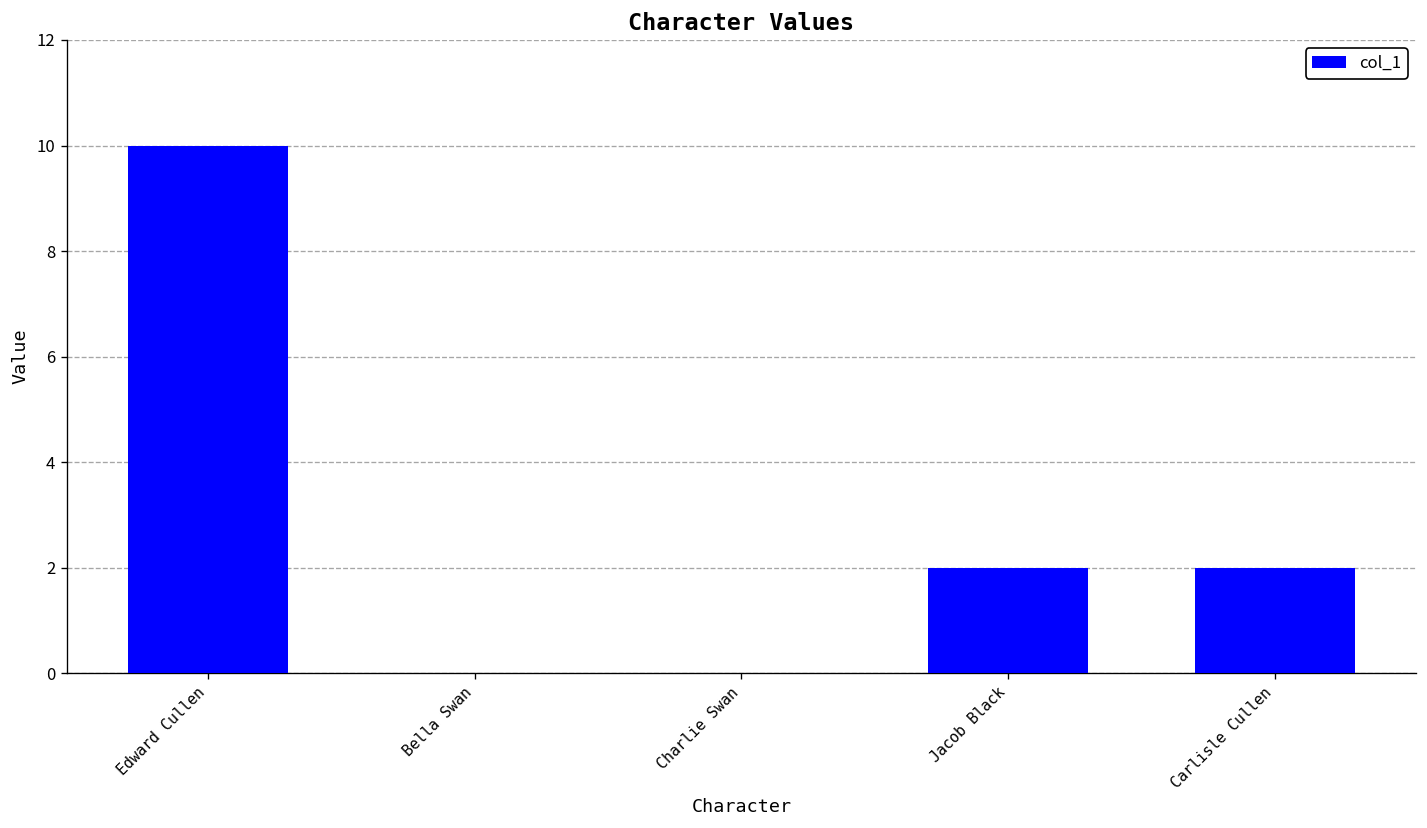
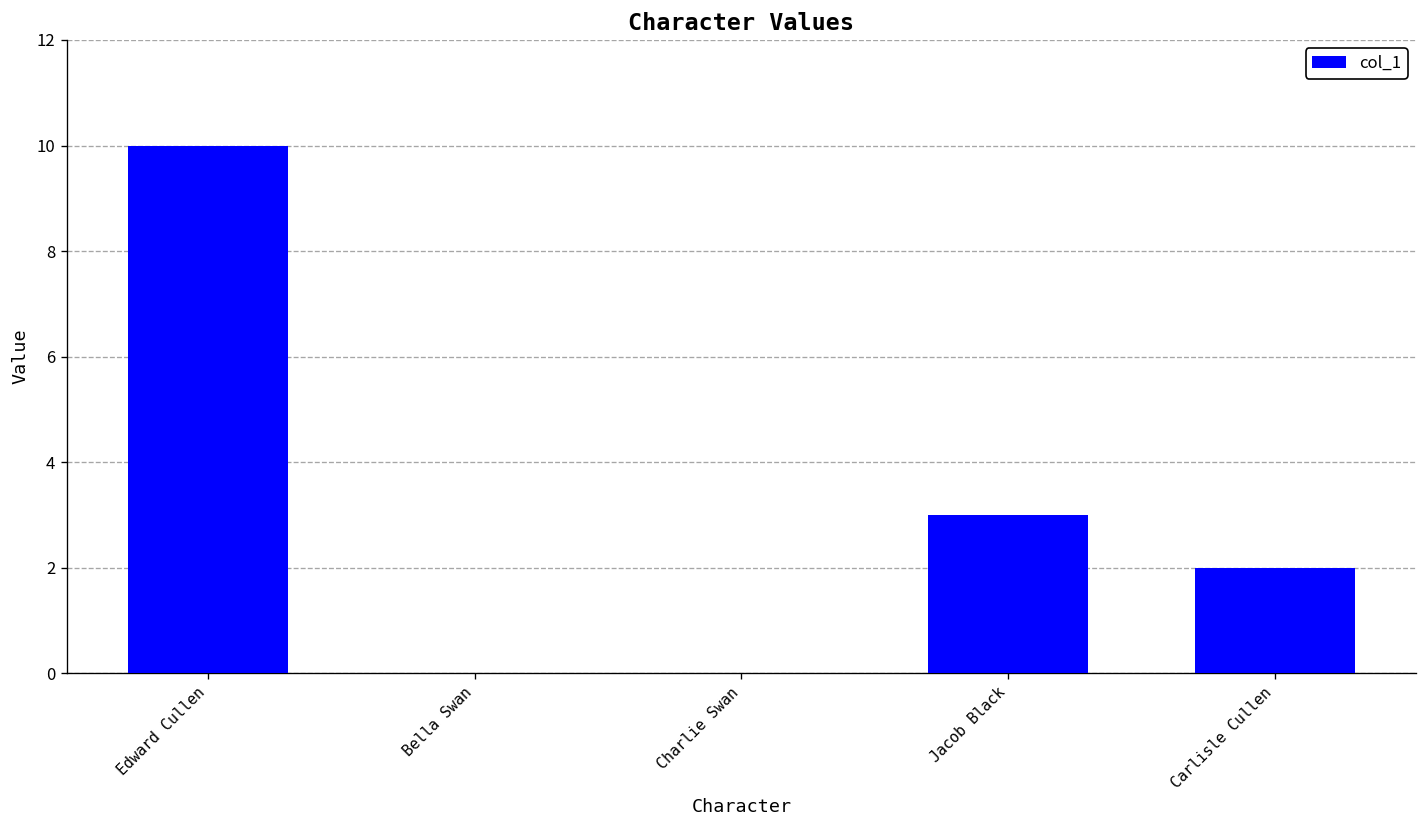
Jacob Black: 2 -> 3
